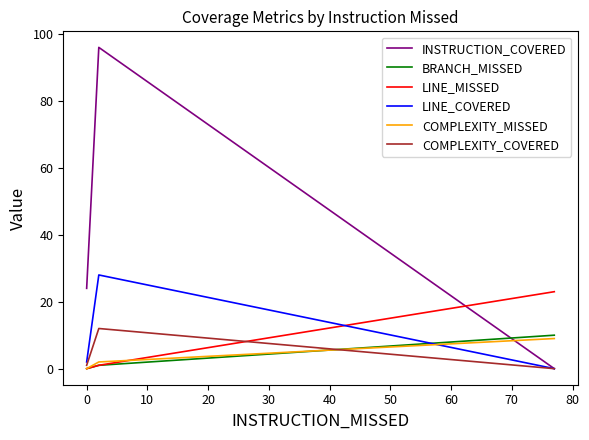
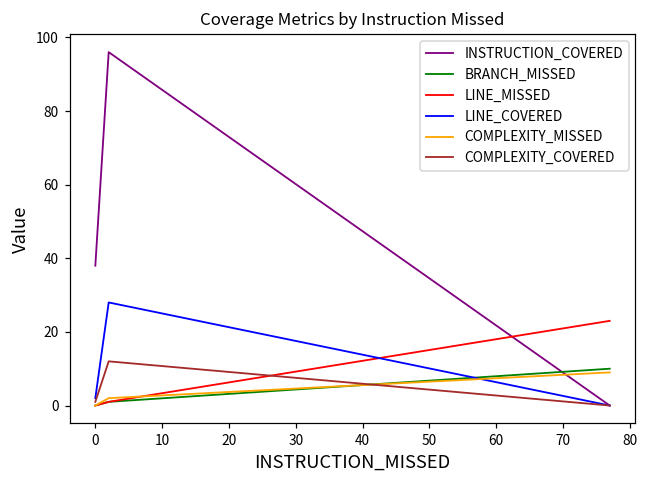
INSTRUCTION_COVERED, 0: 24 -> 38
